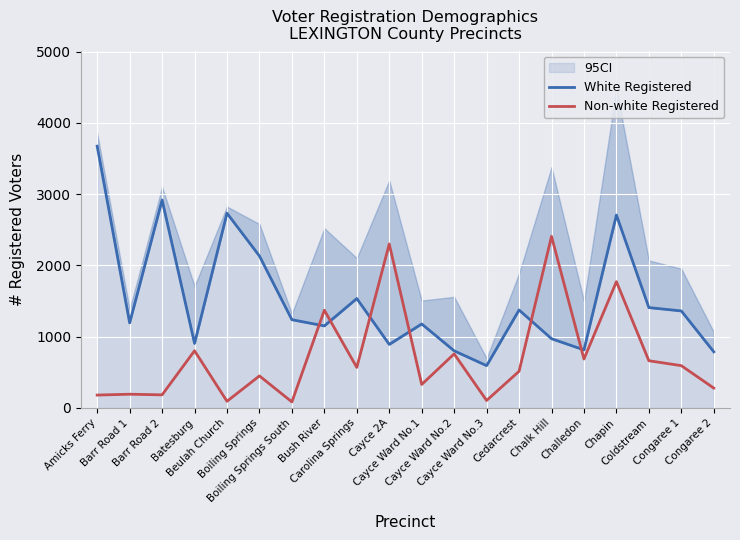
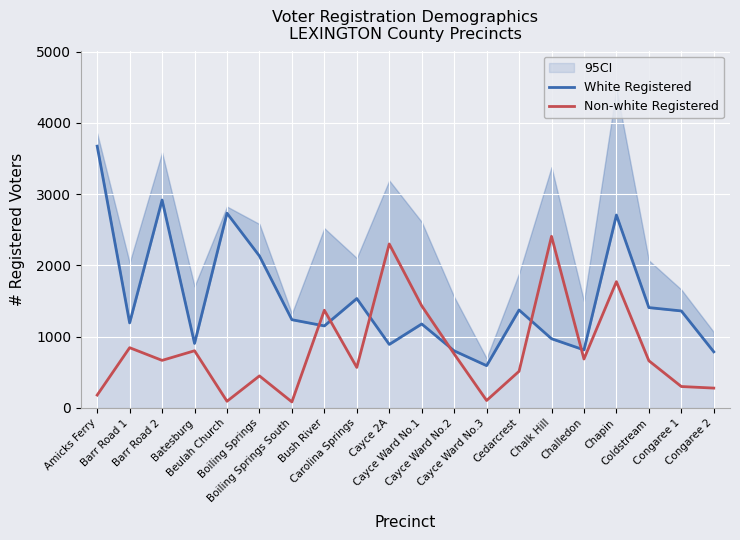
Non-white Registered, Barr Road 1: 200 -> 800
Non-white Registered, Barr Road 2: 200 -> 700
Non-white Registered, Cayce Ward No.1: 300 -> 1400
Non-white Registered, Congaree 1: 600 -> 300
